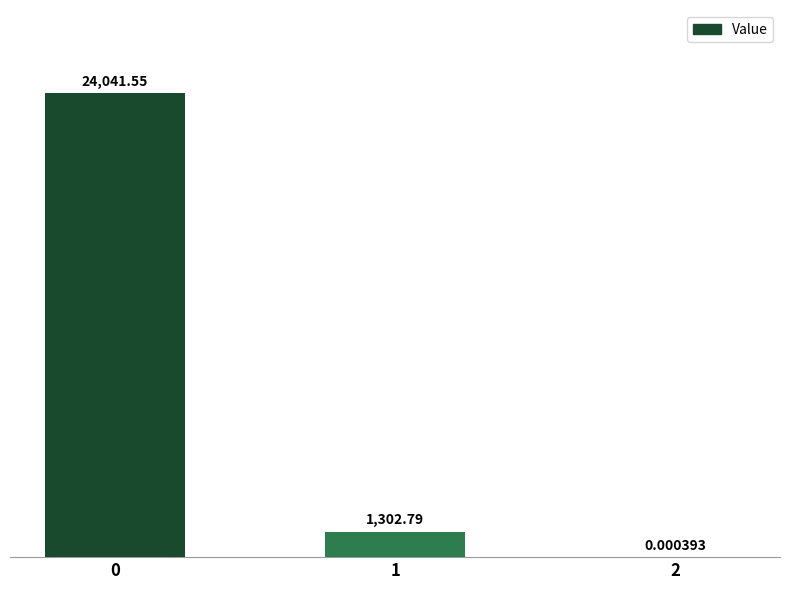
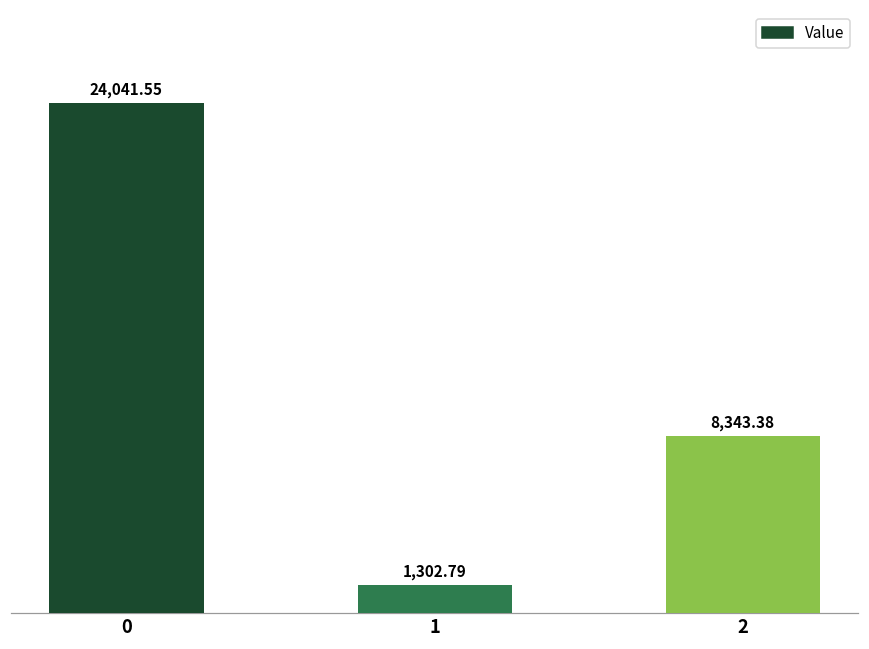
2: 0.000393 -> 8,343.38
